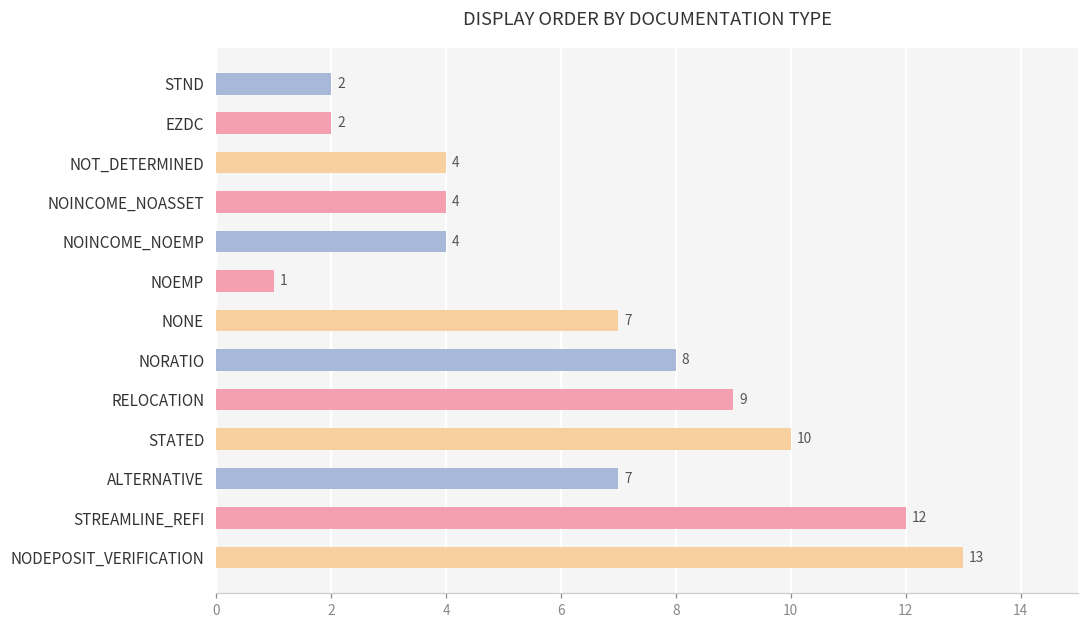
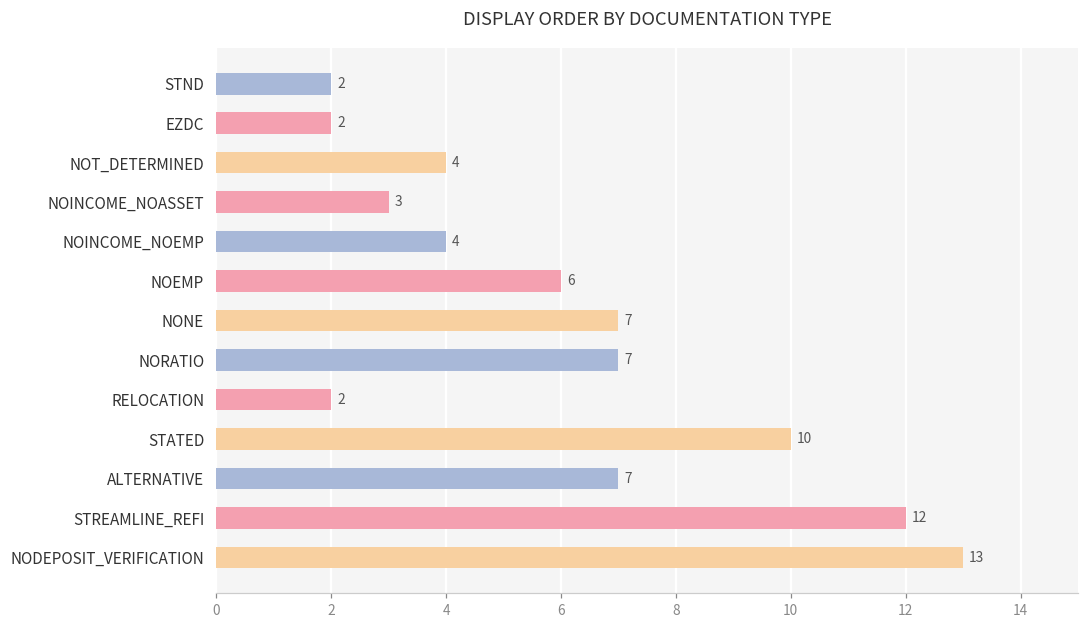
NOINCOME_NOASSET: 4 -> 3
NOEMP: 1 -> 6
NORATIO: 8 -> 7
RELOCATION: 9 -> 2
